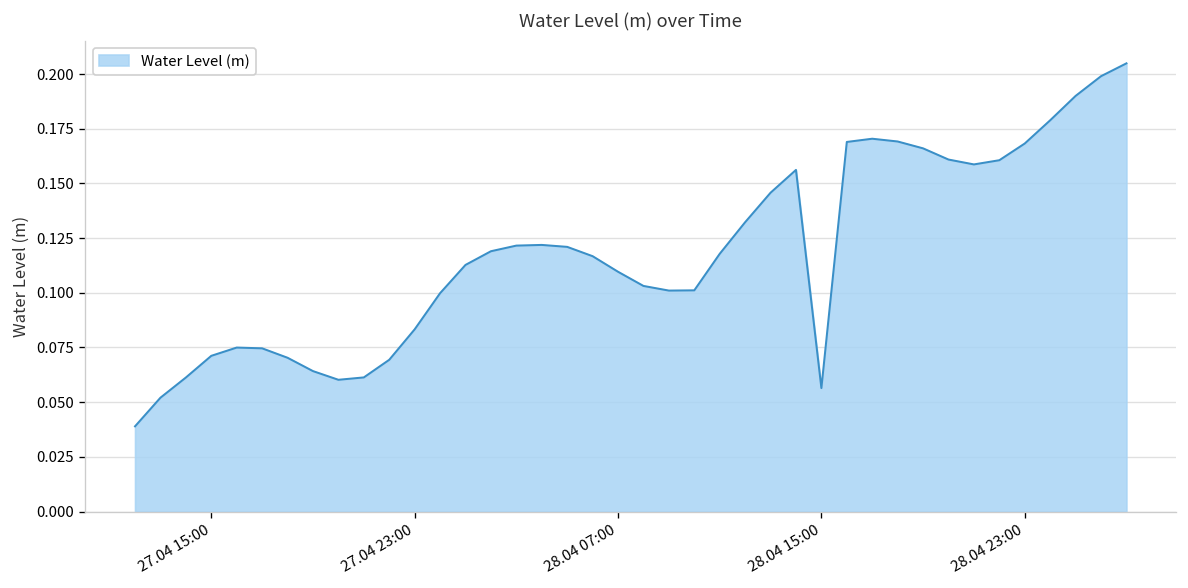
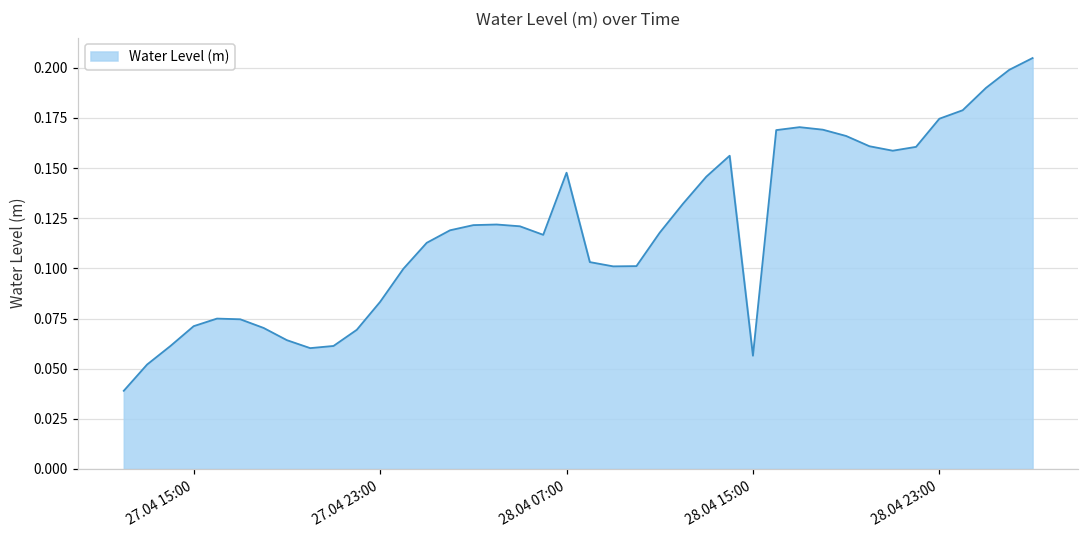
28.04 07:00: 0.110 -> 0.148
28.04 23:00: 0.168 -> 0.175
